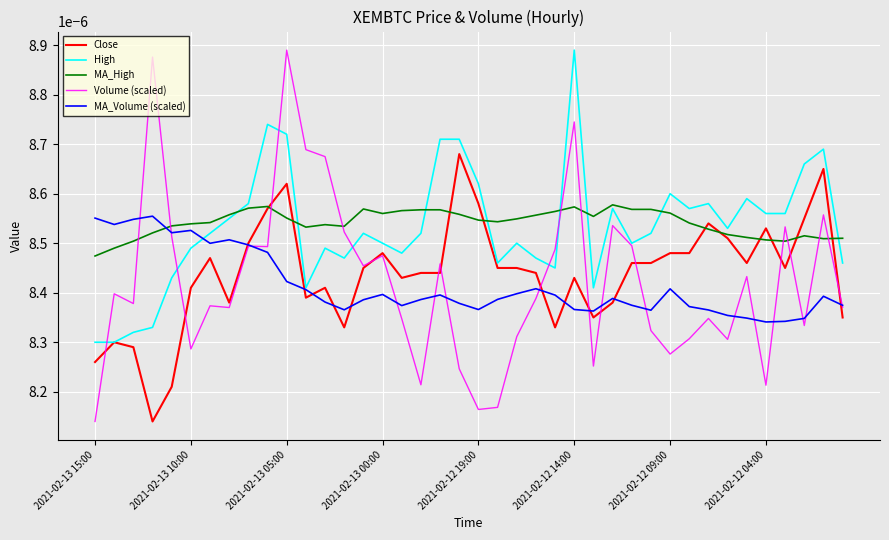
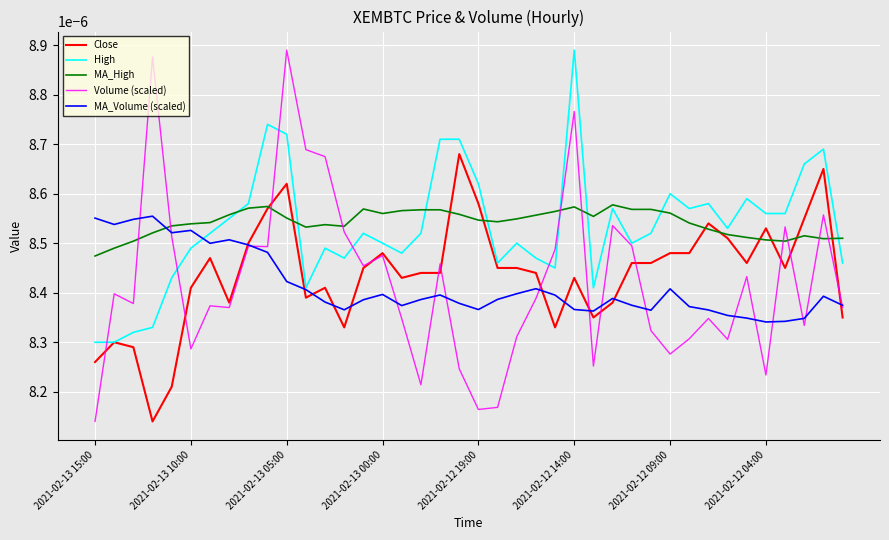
Volume (scaled), 2021-02-12 14:00: 0.00000874 -> 0.00000877
Volume (scaled), 2021-02-12 04:00: 0.00000821 -> 0.00000823
